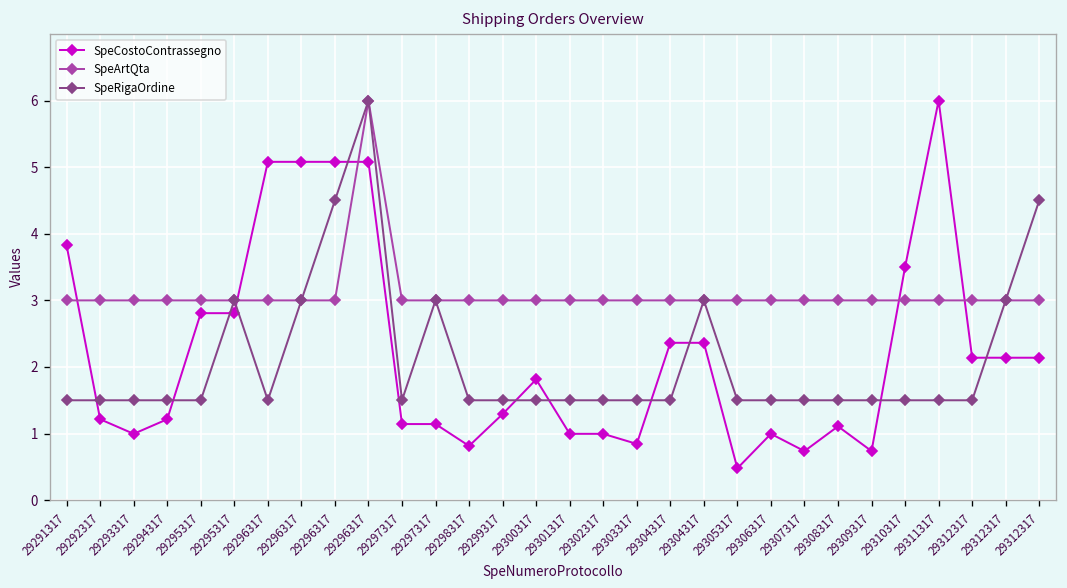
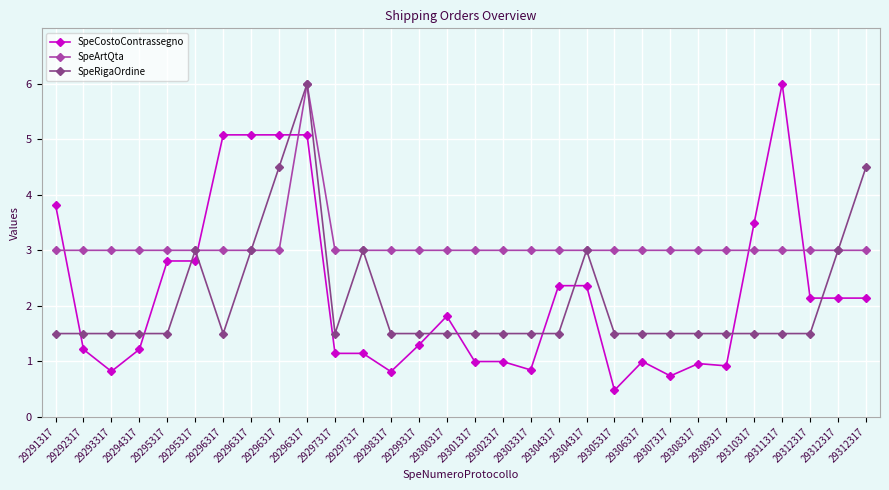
SpeCostoContrassegno, 29293317: 1.0 -> 0.8
SpeCostoContrassegno, 29308317: 1.1 -> 1.0
SpeCostoContrassegno, 29309317: 0.7 -> 0.9
